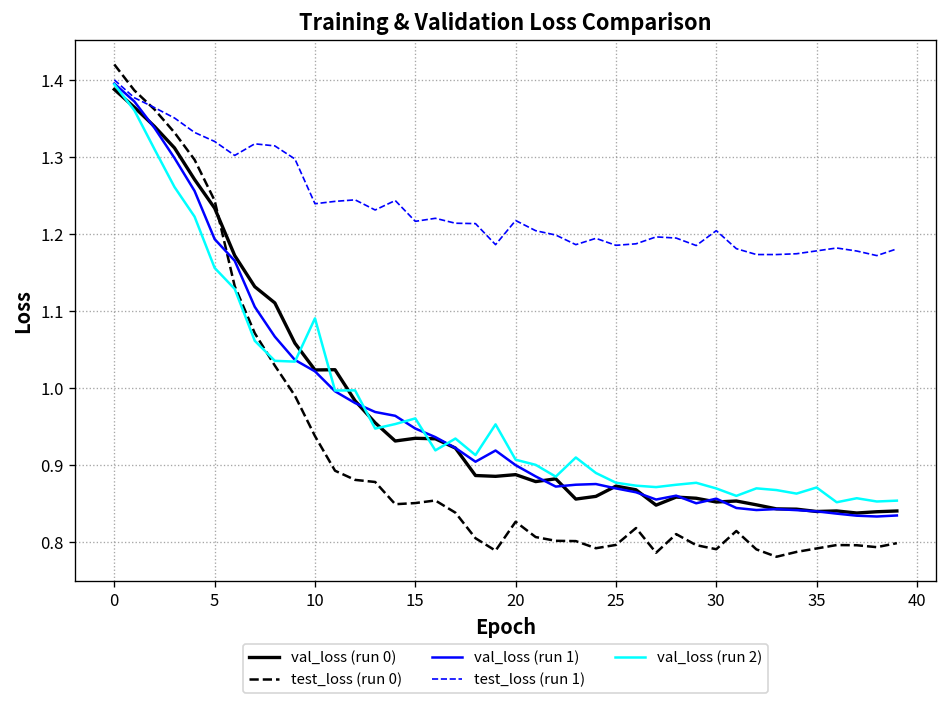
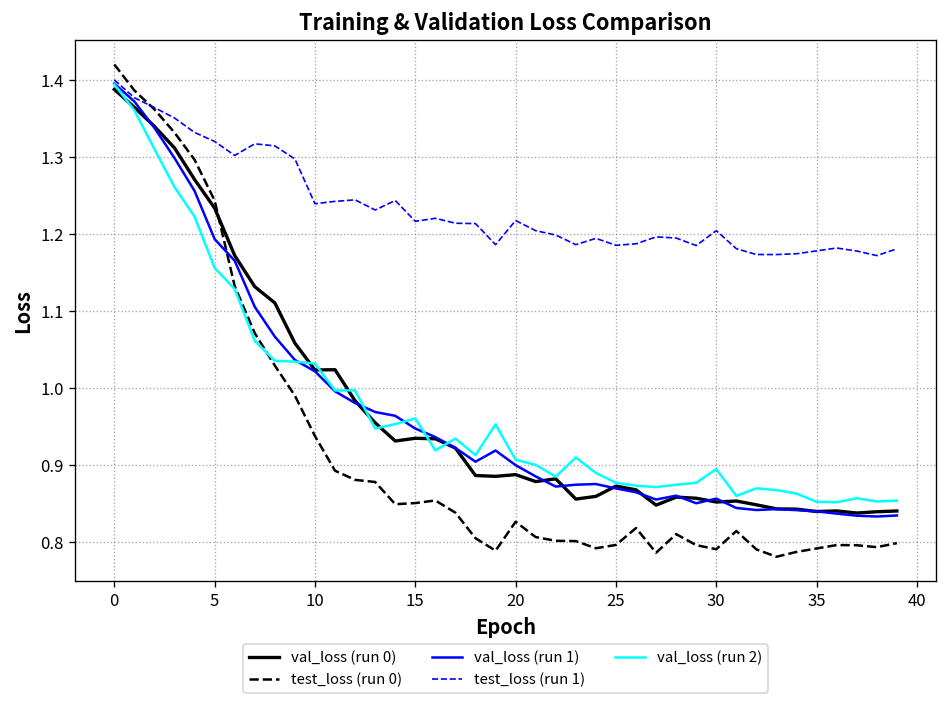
val_loss (run 2), 10: 1.09 -> 1.03
val_loss (run 2), 30: 0.87 -> 0.89
val_loss (run 2), 35: 0.87 -> 0.85
